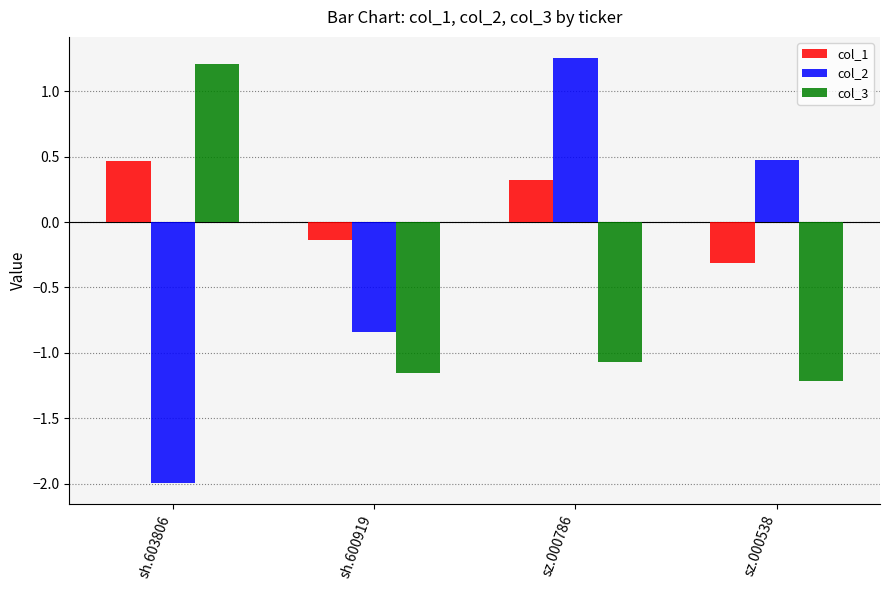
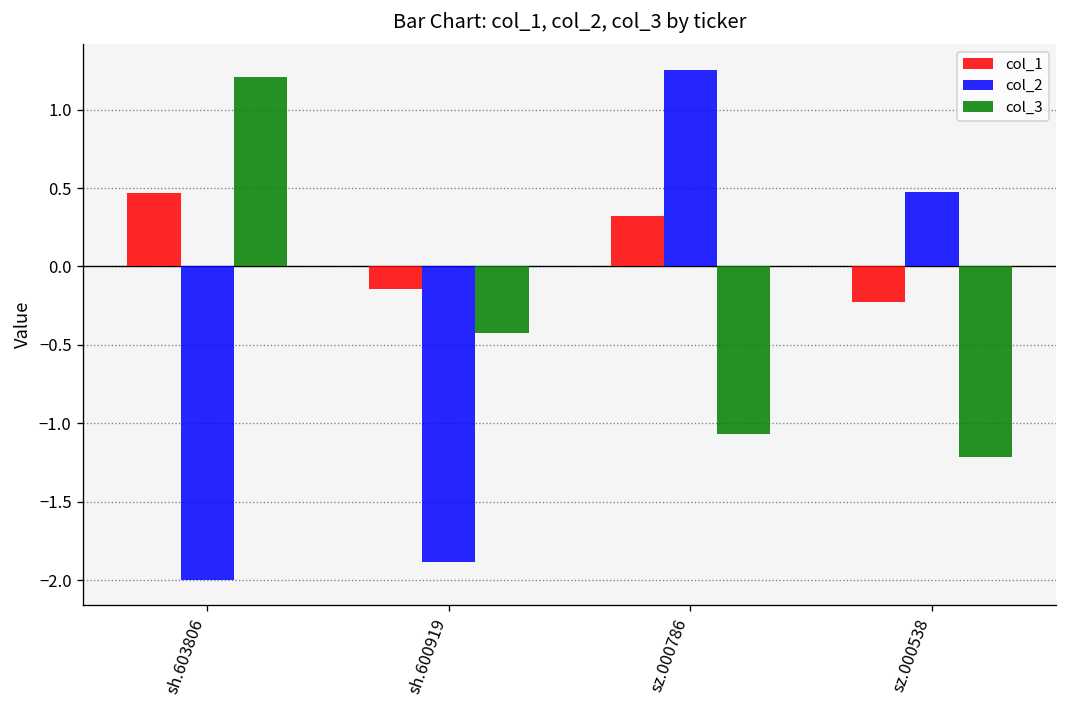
col_2, sh.600919: -0.84 -> -1.89
col_3, sh.600919: -1.16 -> -0.42
col_1, sz.000538: -0.31 -> -0.23
